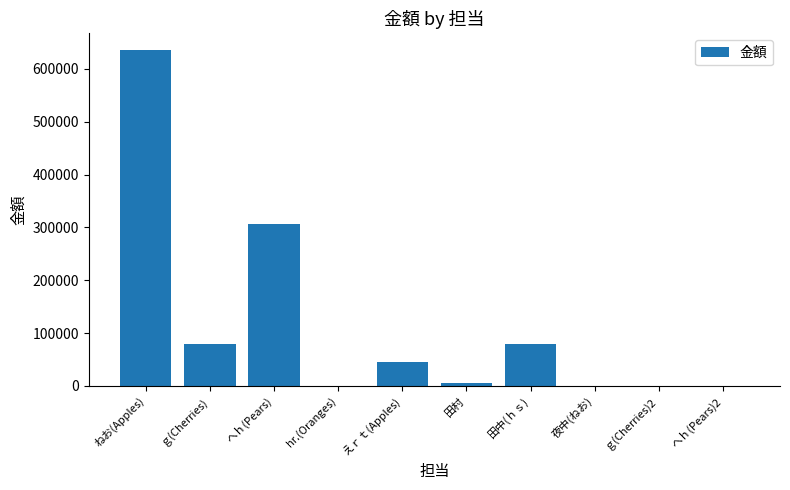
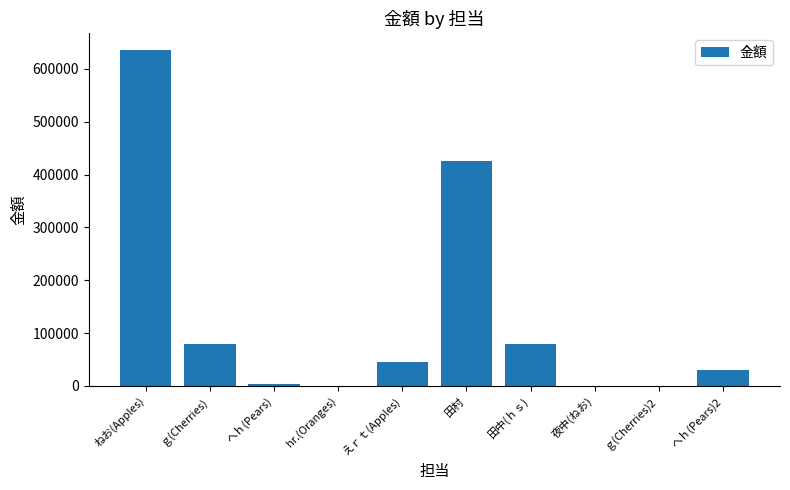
へｈ(Pears): 310000 -> 0
田村: 10000 -> 430000
へｈ(Pears)2: 0 -> 30000
